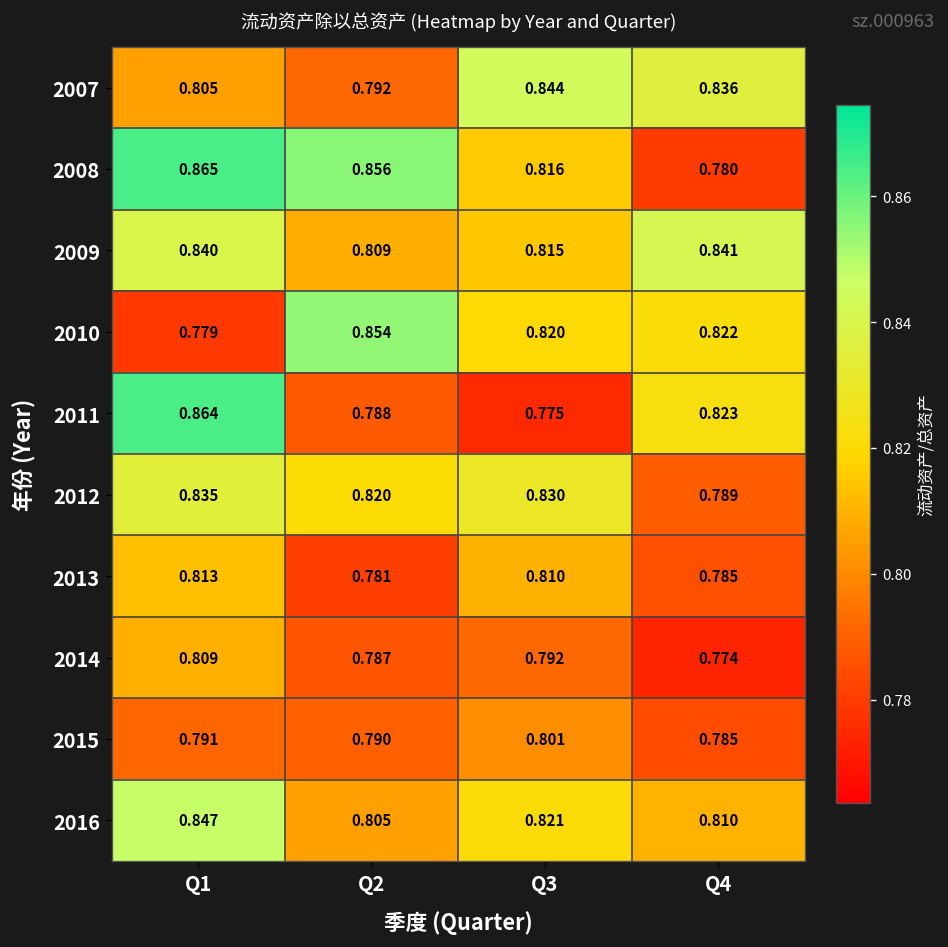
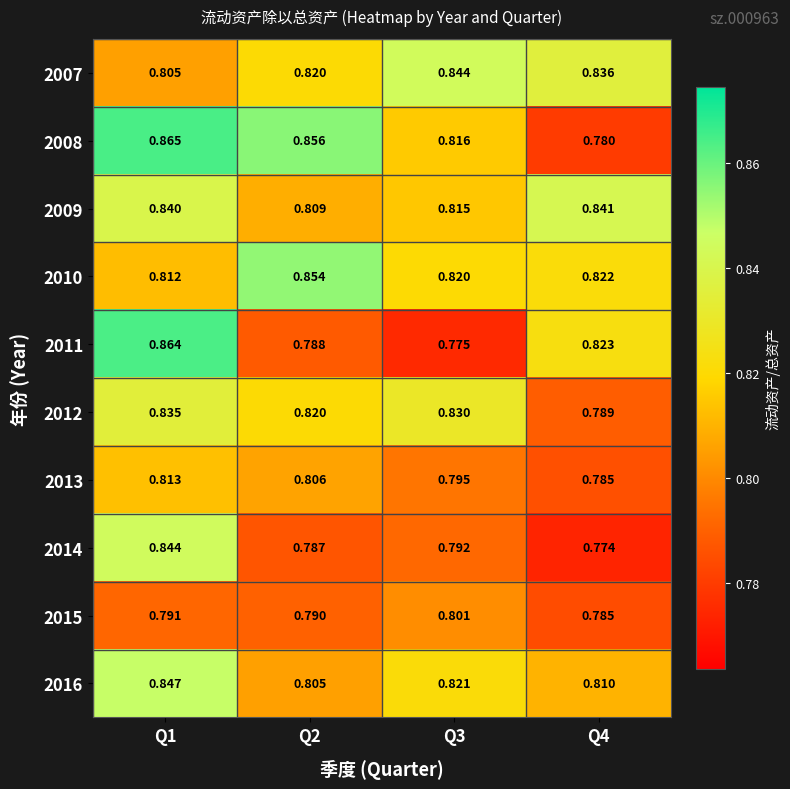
2007, Q2: 0.792 -> 0.820
2010, Q1: 0.779 -> 0.812
2013, Q2: 0.781 -> 0.806
2013, Q3: 0.810 -> 0.795
2014, Q1: 0.809 -> 0.844
